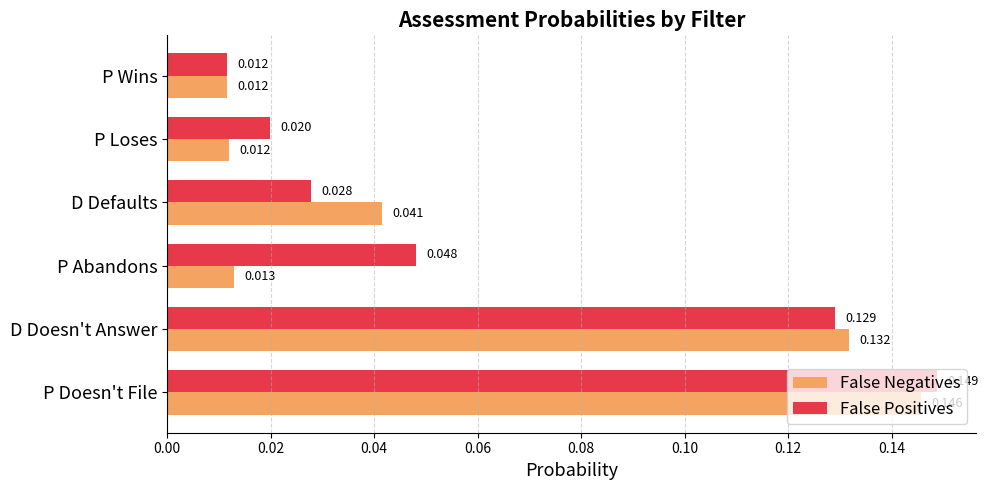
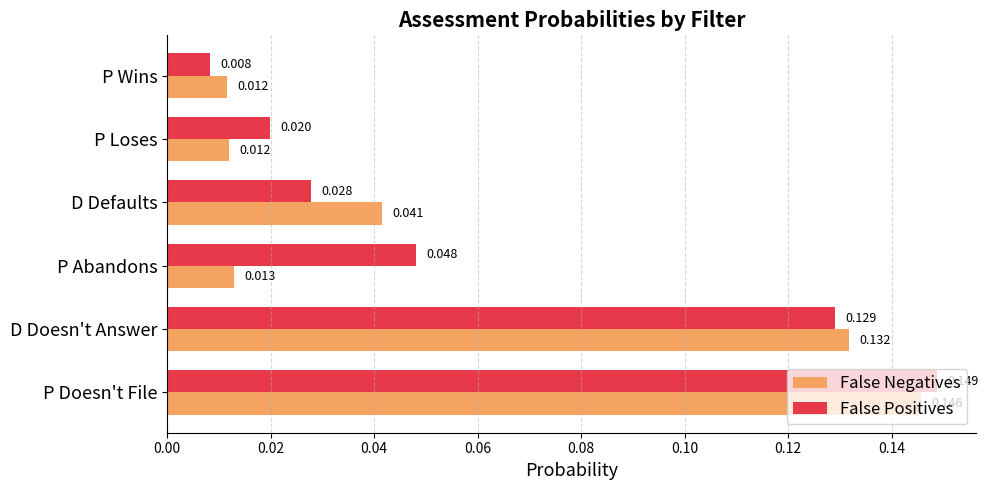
False Positives, P Wins: 0.012 -> 0.008
